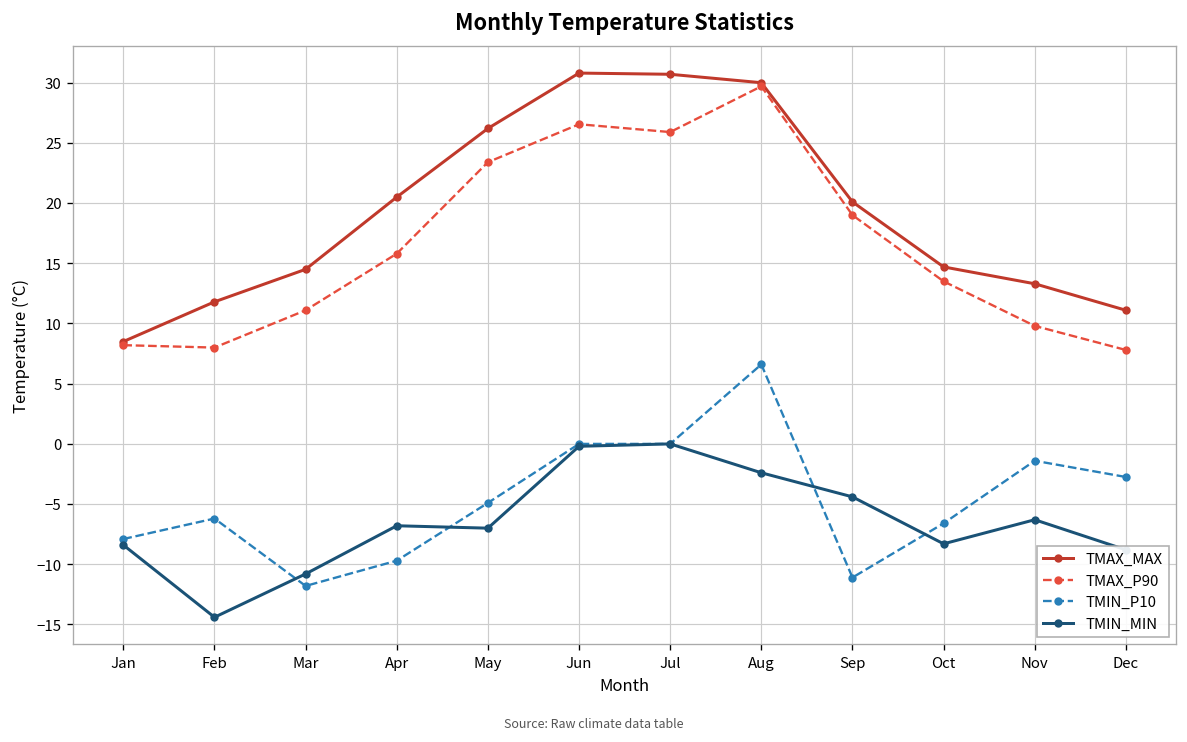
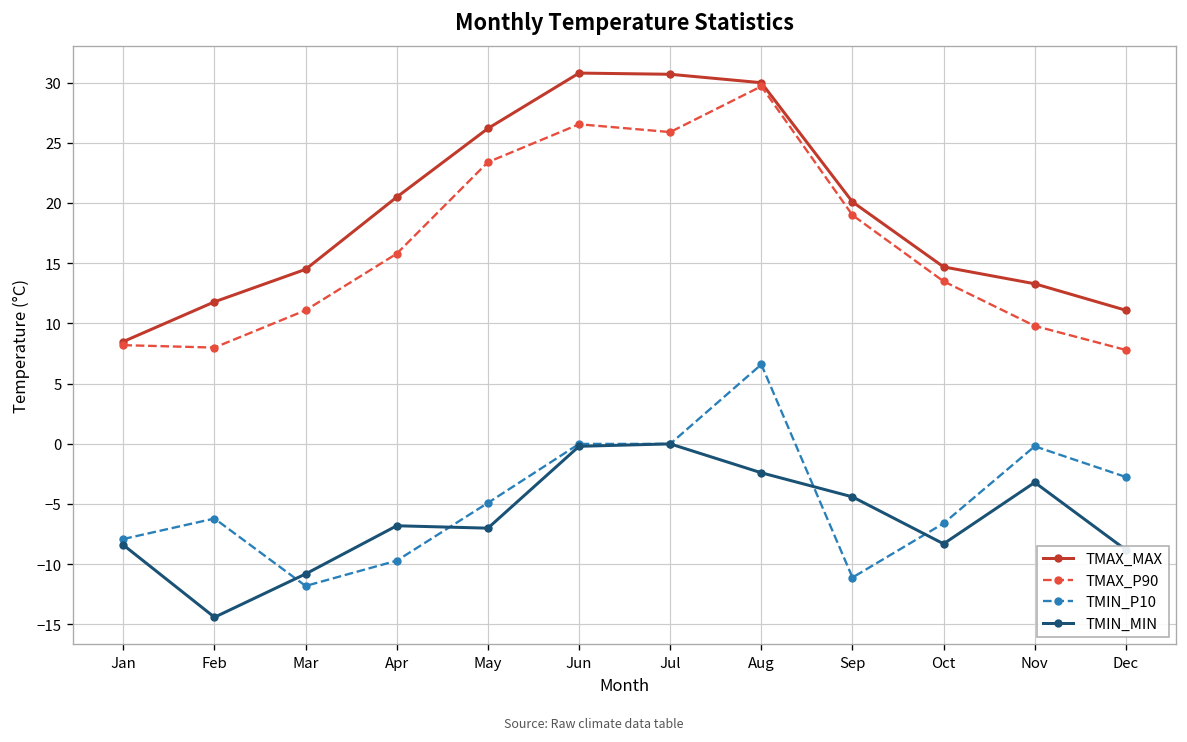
TMIN_P10, Nov: -1.4 -> -0.2
TMIN_MIN, Nov: -6.3 -> -3.2
